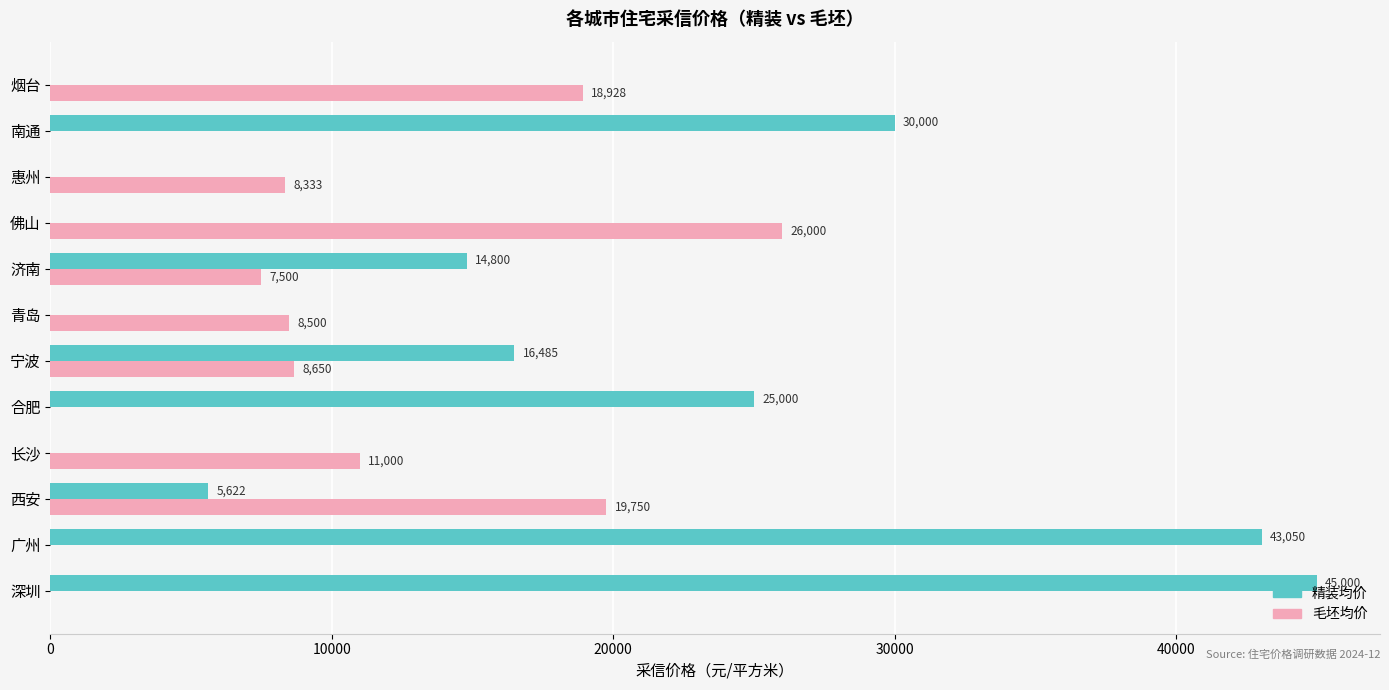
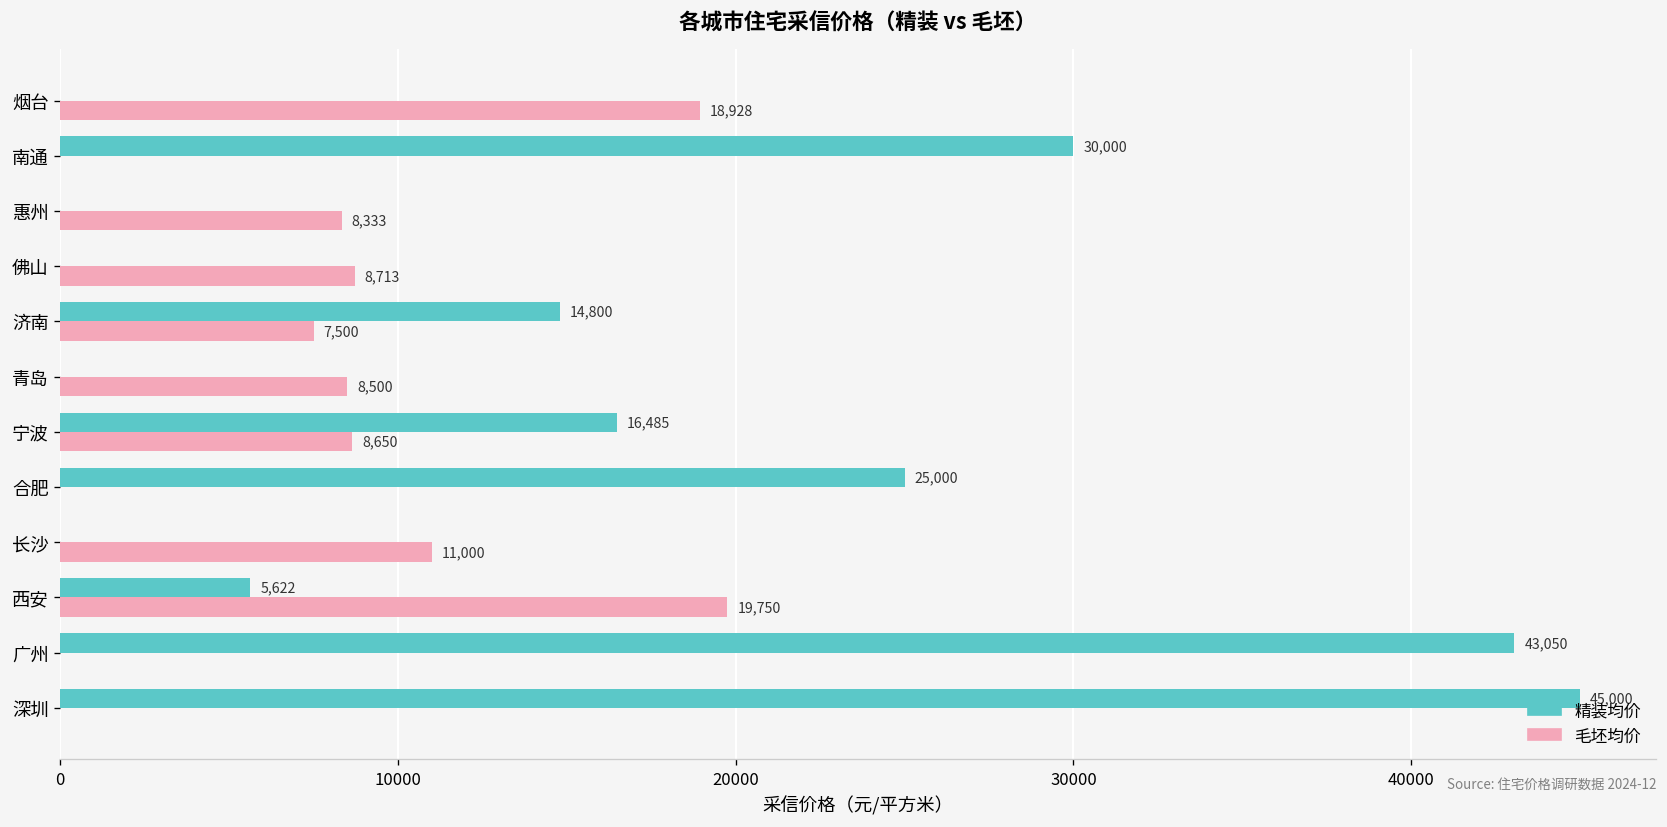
毛坯均价, 佛山: 26,000 -> 8,713
